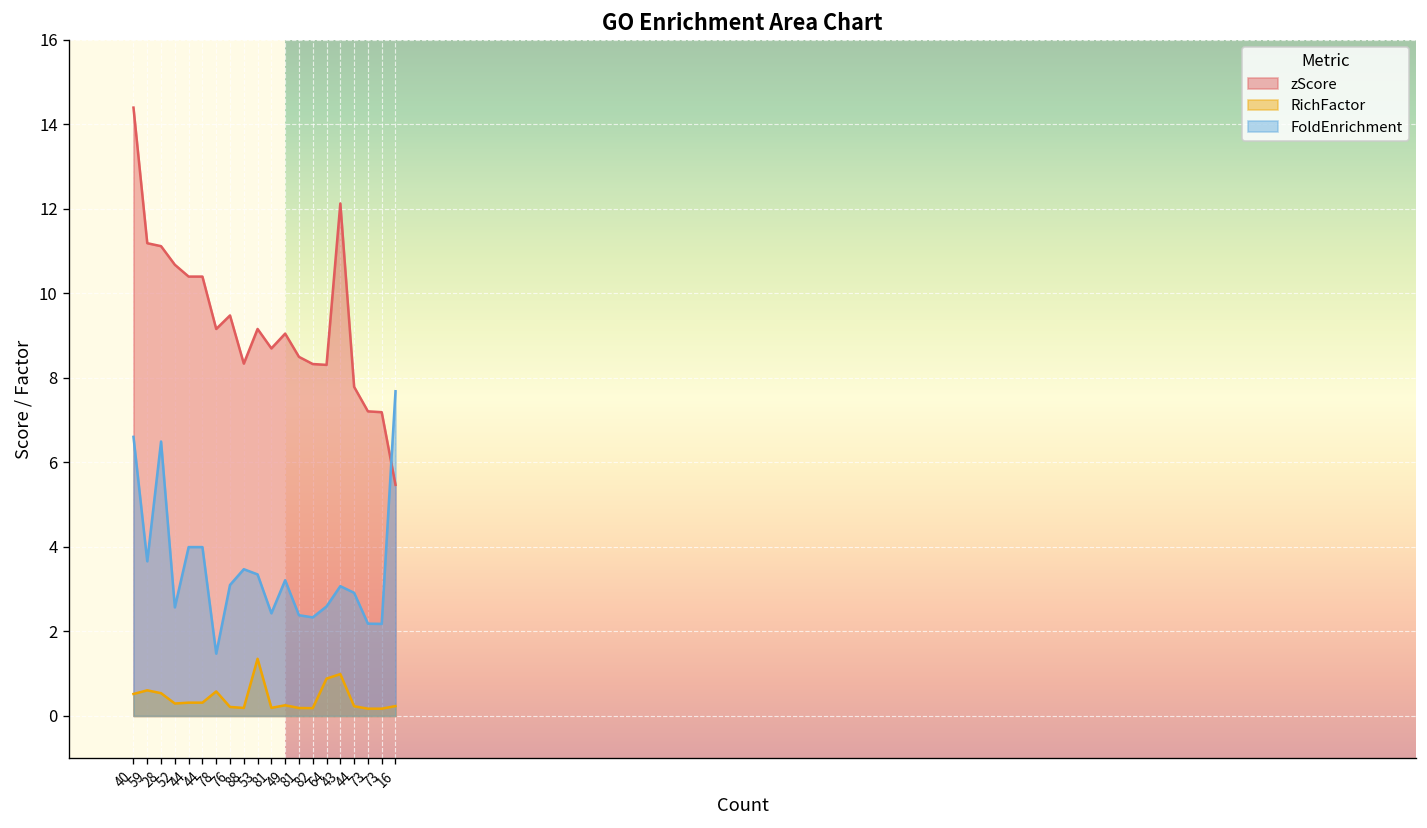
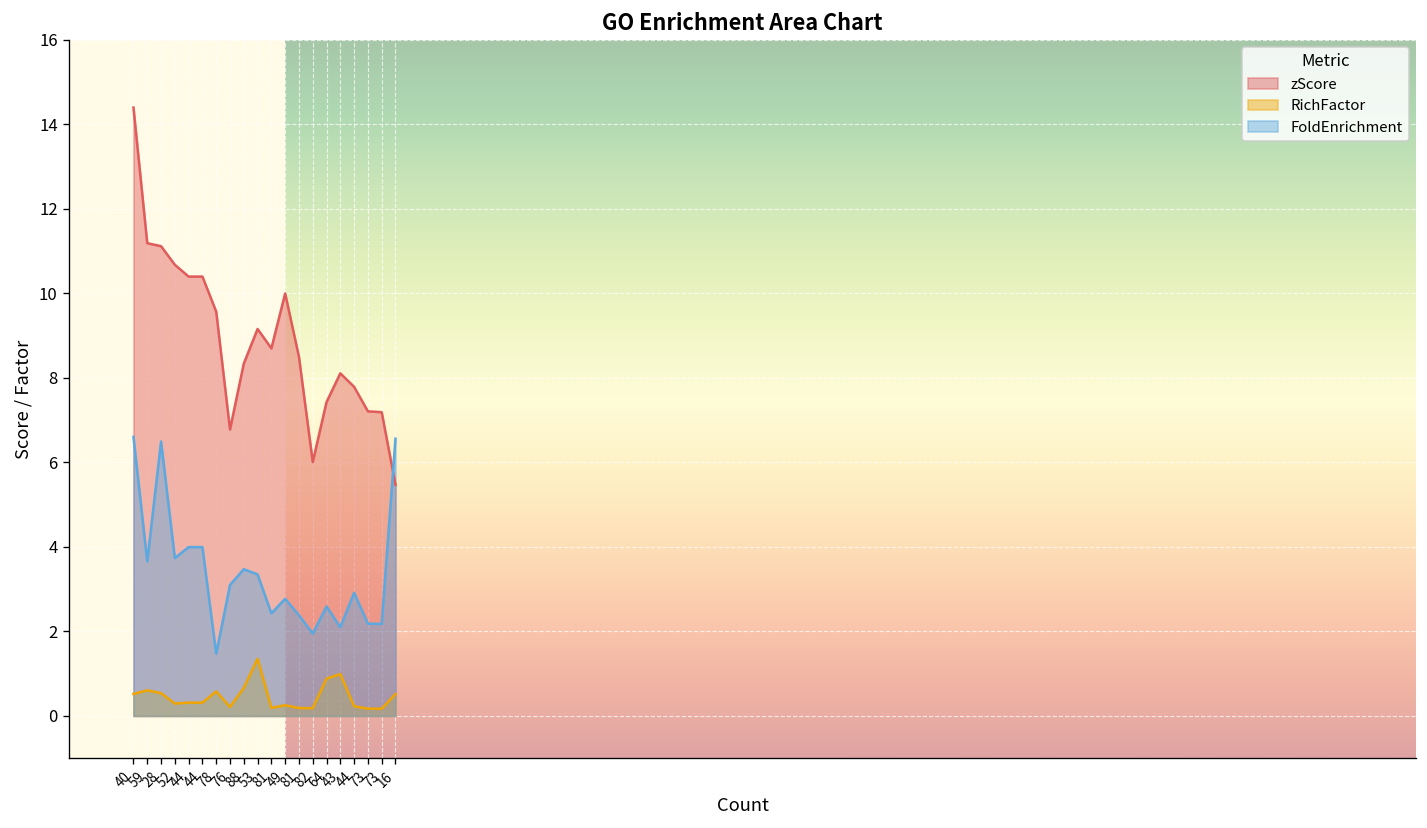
FoldEnrichment, 52: 2.6 -> 3.7
zScore, 78: 9.2 -> 9.6
zScore, 76: 9.5 -> 6.8
RichFactor, 88: 0.2 -> 0.7
zScore, 49: 9.1 -> 10.0
FoldEnrichment, 49: 3.2 -> 2.8
zScore, 82: 8.3 -> 6.0
FoldEnrichment, 82: 2.3 -> 1.9
zScore, 64: 8.3 -> 7.4
zScore, 43: 12.1 -> 8.1
FoldEnrichment, 43: 3.1 -> 2.1
RichFactor, 16: 0.2 -> 0.5
FoldEnrichment, 16: 7.7 -> 6.6
